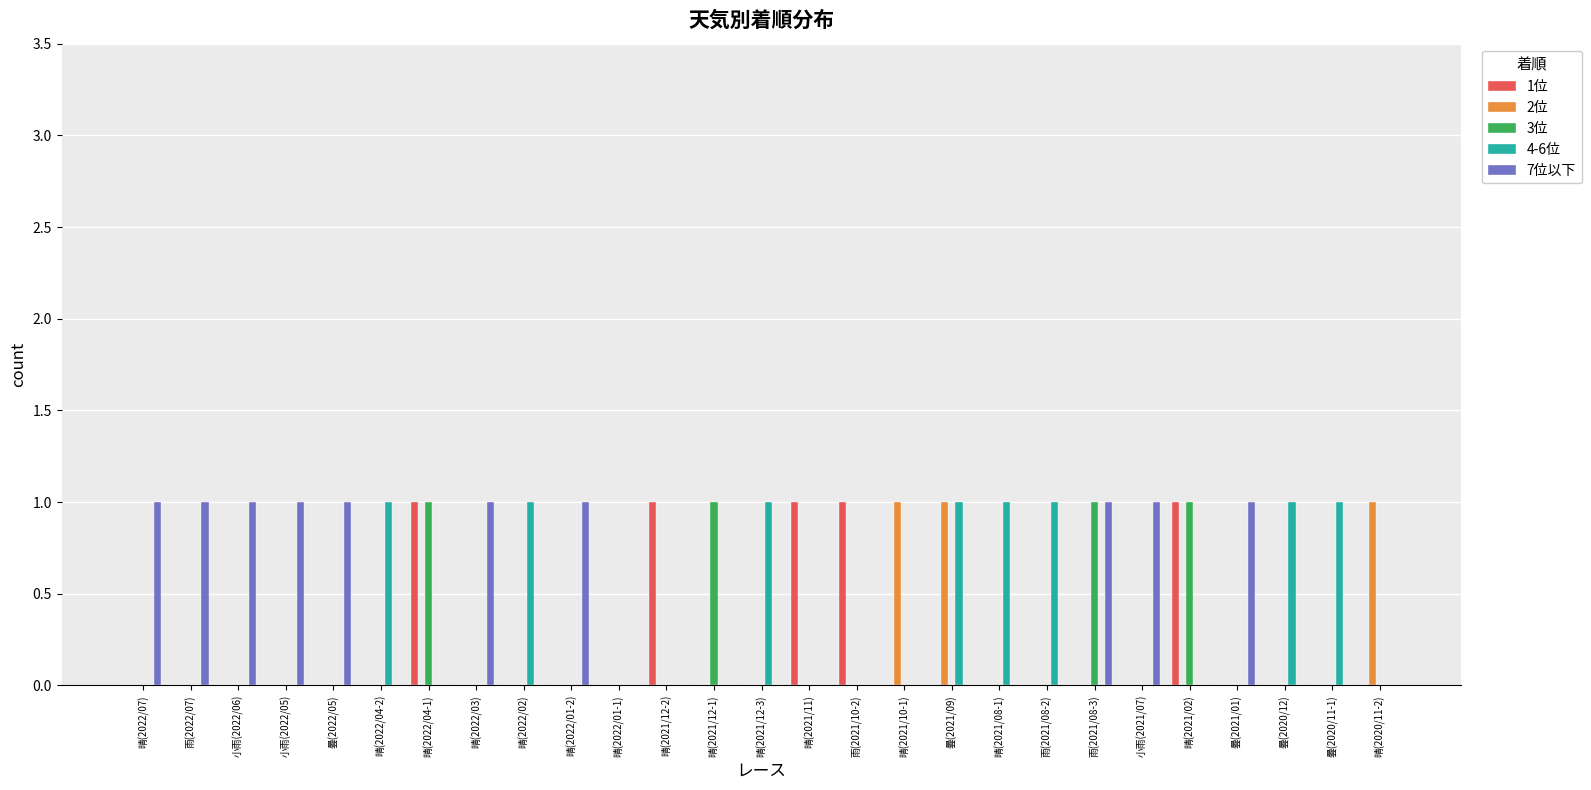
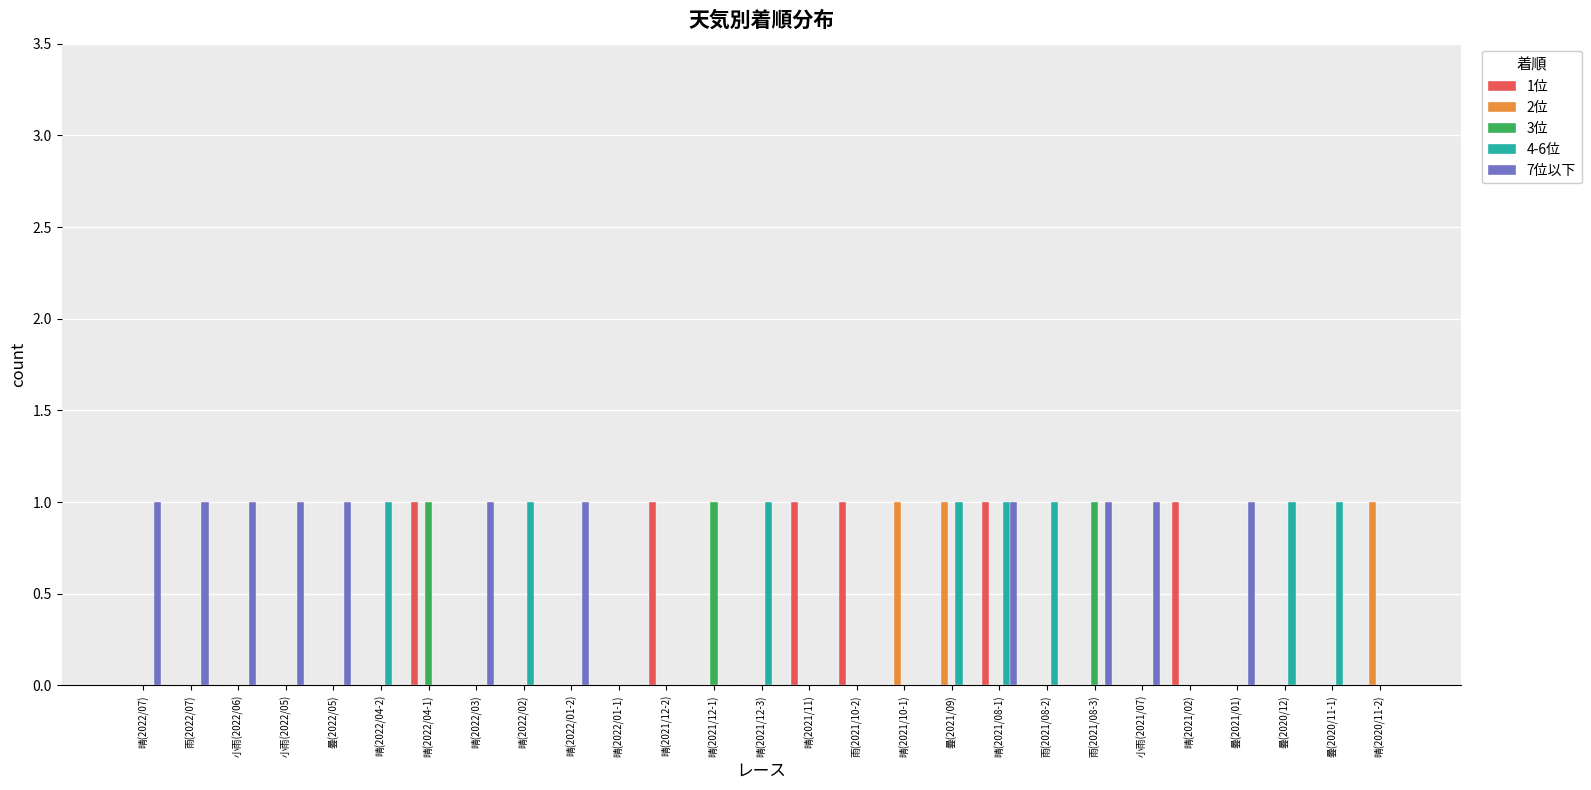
1位, 晴(2021/08-1): 0 -> 1
7位以下, 晴(2021/08-1): 0 -> 1
3位, 晴(2021/02): 1 -> 0
